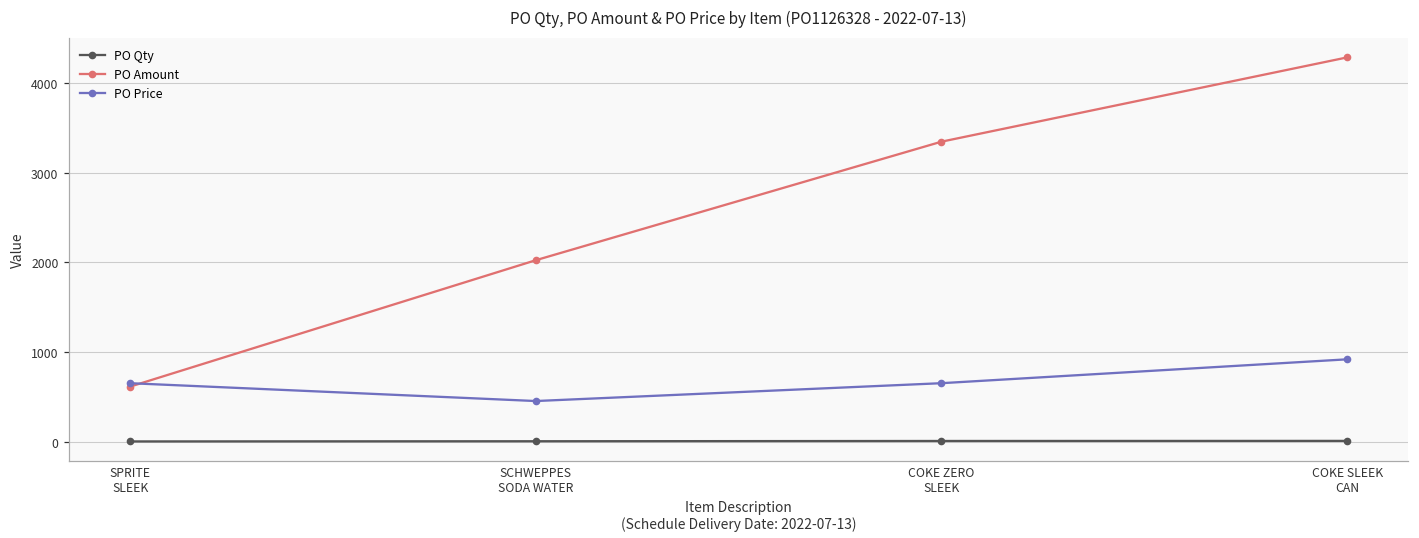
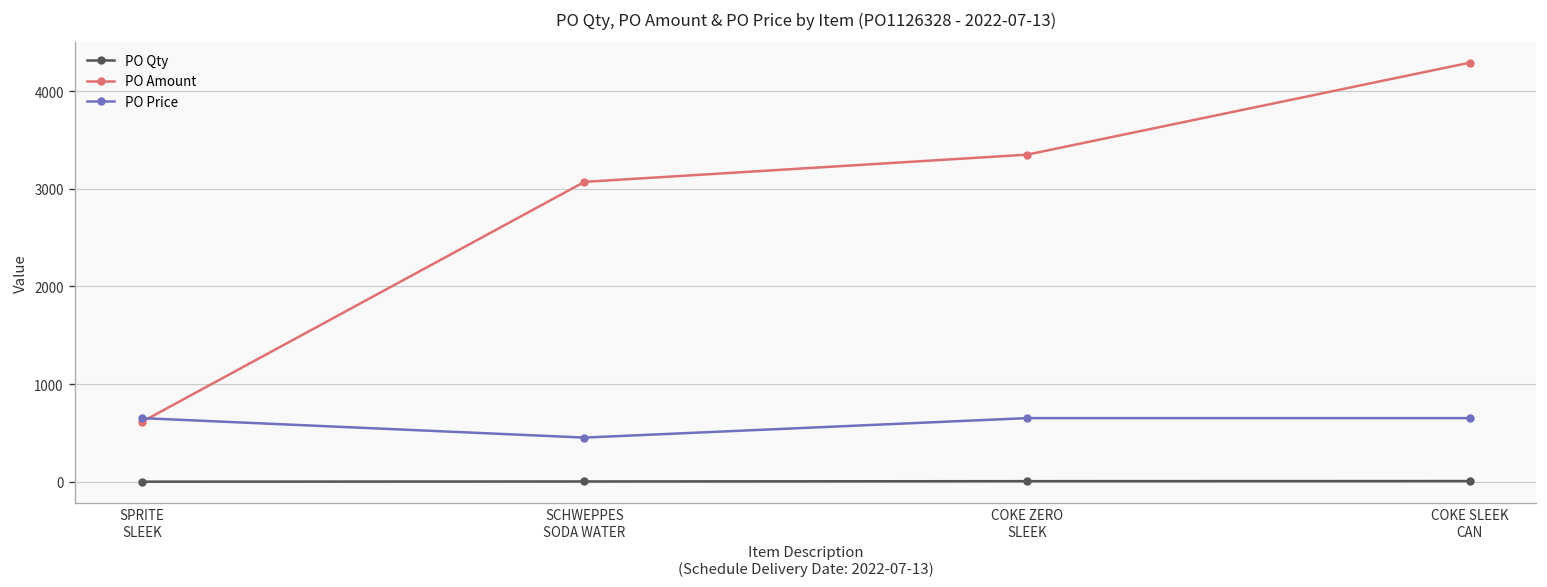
PO Amount, SCHWEPPES SODA WATER: 2000 -> 3100
PO Price, COKE SLEEK CAN: 900 -> 700
